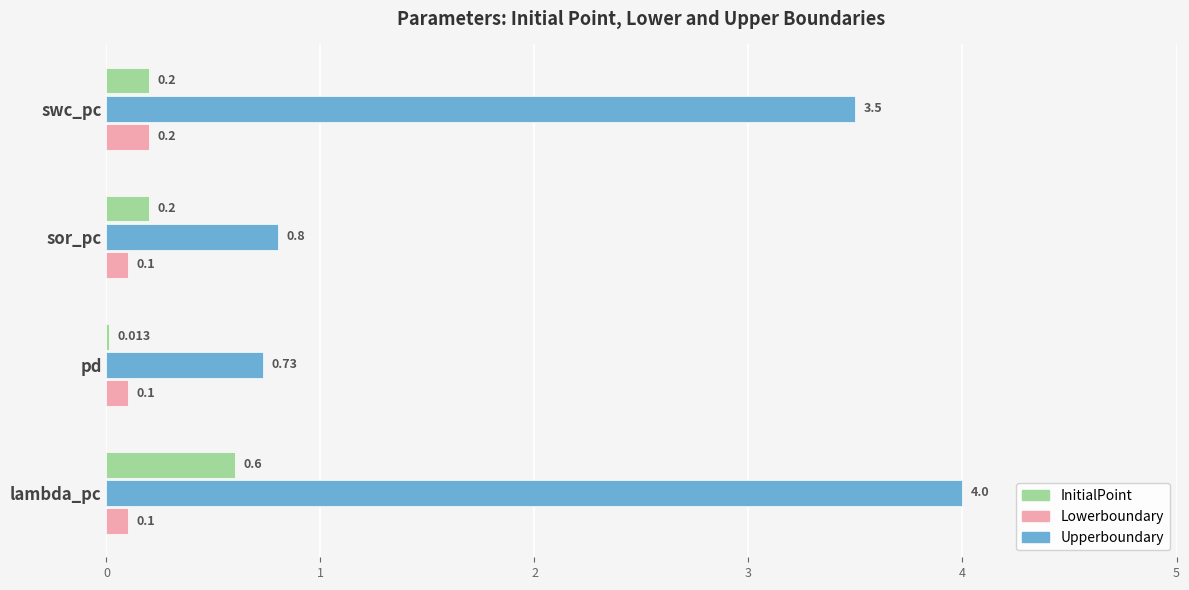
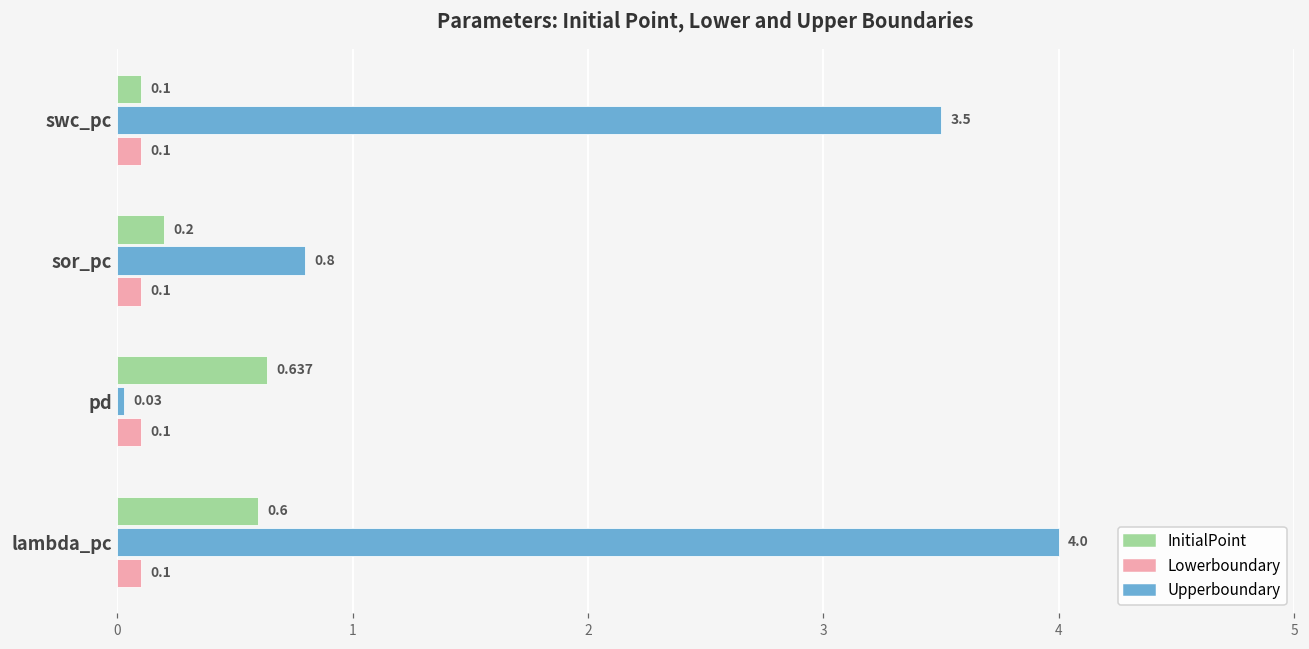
InitialPoint, swc_pc: 0.2 -> 0.1
Lowerboundary, swc_pc: 0.2 -> 0.1
InitialPoint, pd: 0.013 -> 0.637
Upperboundary, pd: 0.73 -> 0.03
